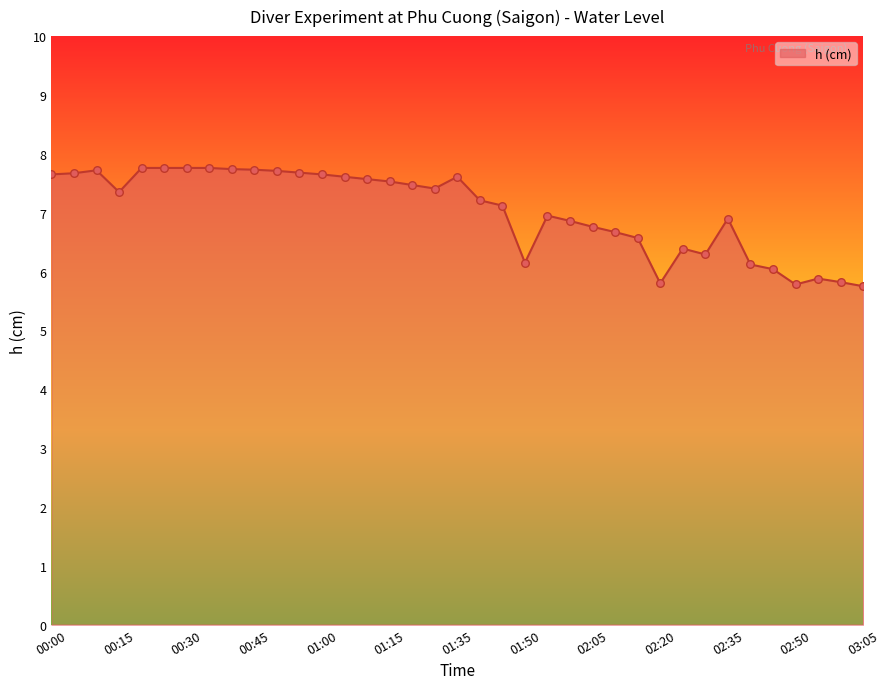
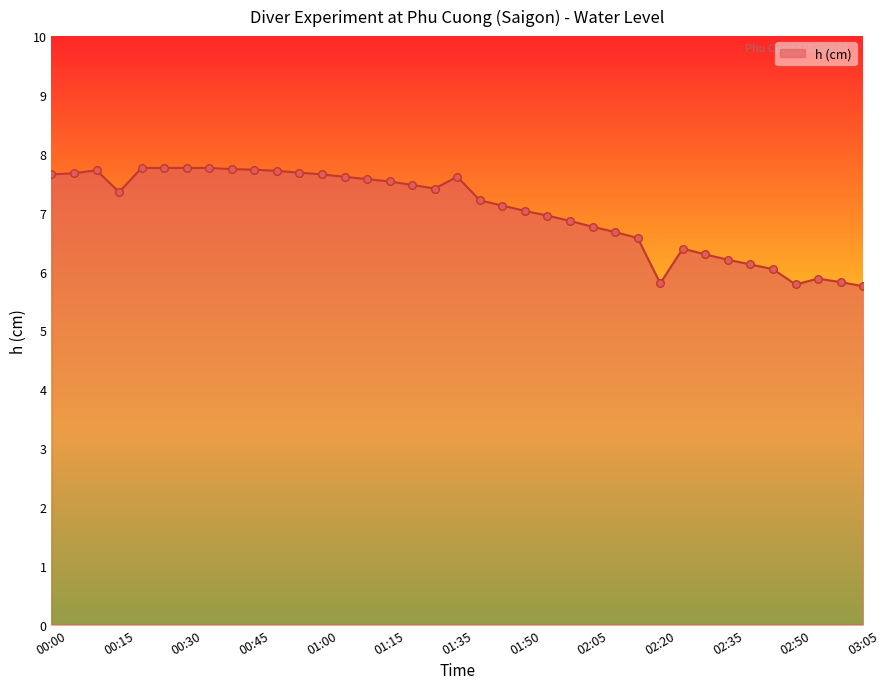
01:50: 6.2 -> 7.0
02:35: 6.9 -> 6.2
